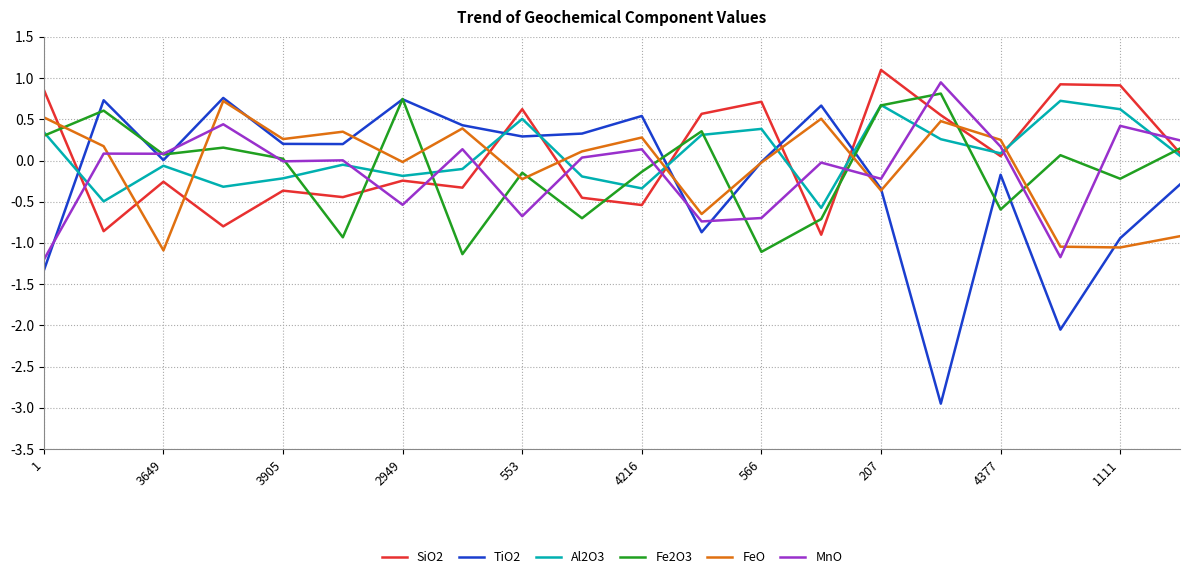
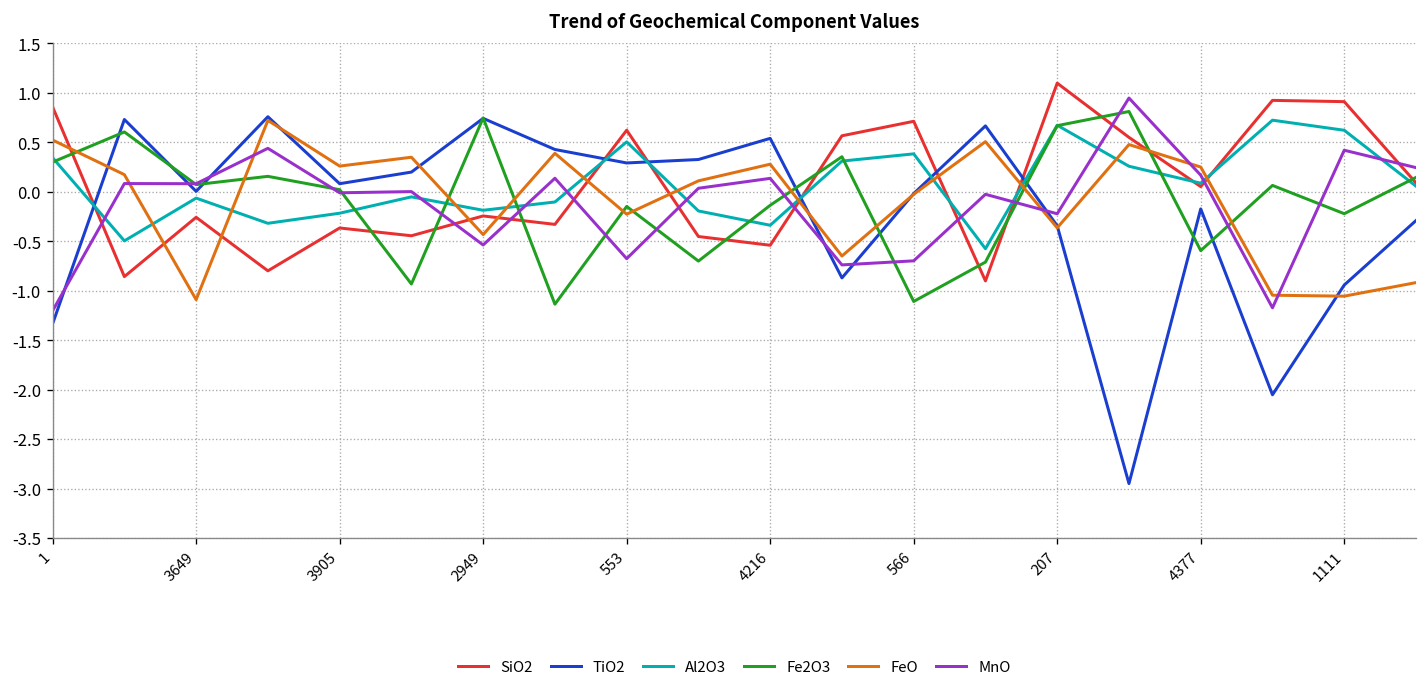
TiO2, 3905: 0.2 -> 0.1
FeO, 2949: 0.0 -> -0.4
